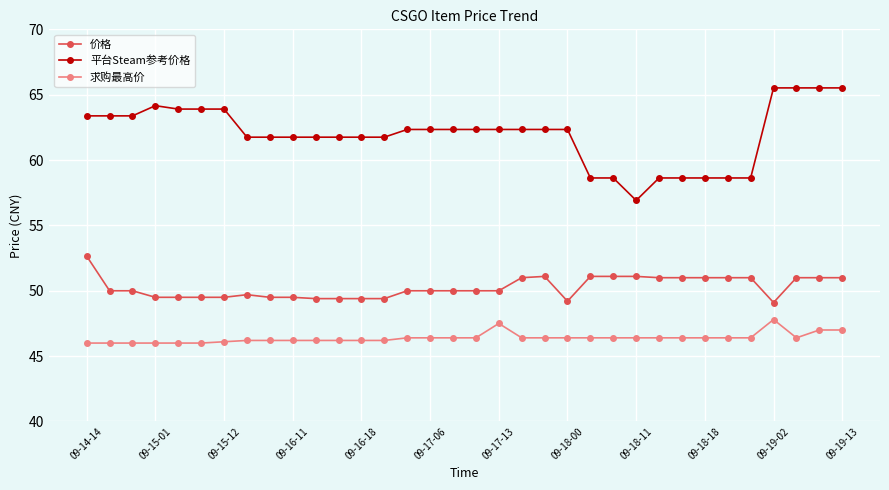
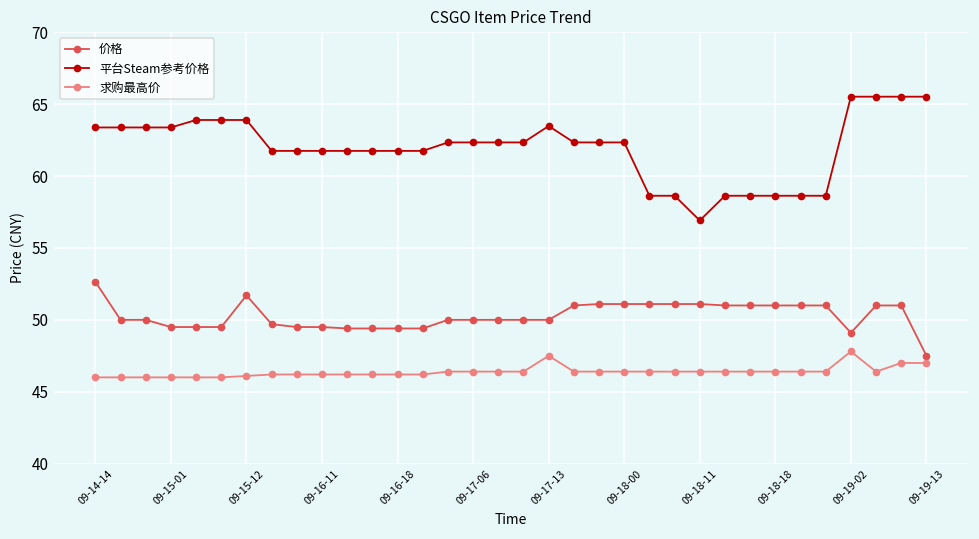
平台Steam参考价格, 09-15-01: 64.2 -> 63.4
价格, 09-15-12: 49.5 -> 51.7
平台Steam参考价格, 09-17-13: 62.3 -> 63.5
价格, 09-18-00: 49.2 -> 51.1
价格, 09-19-13: 51.0 -> 47.5
